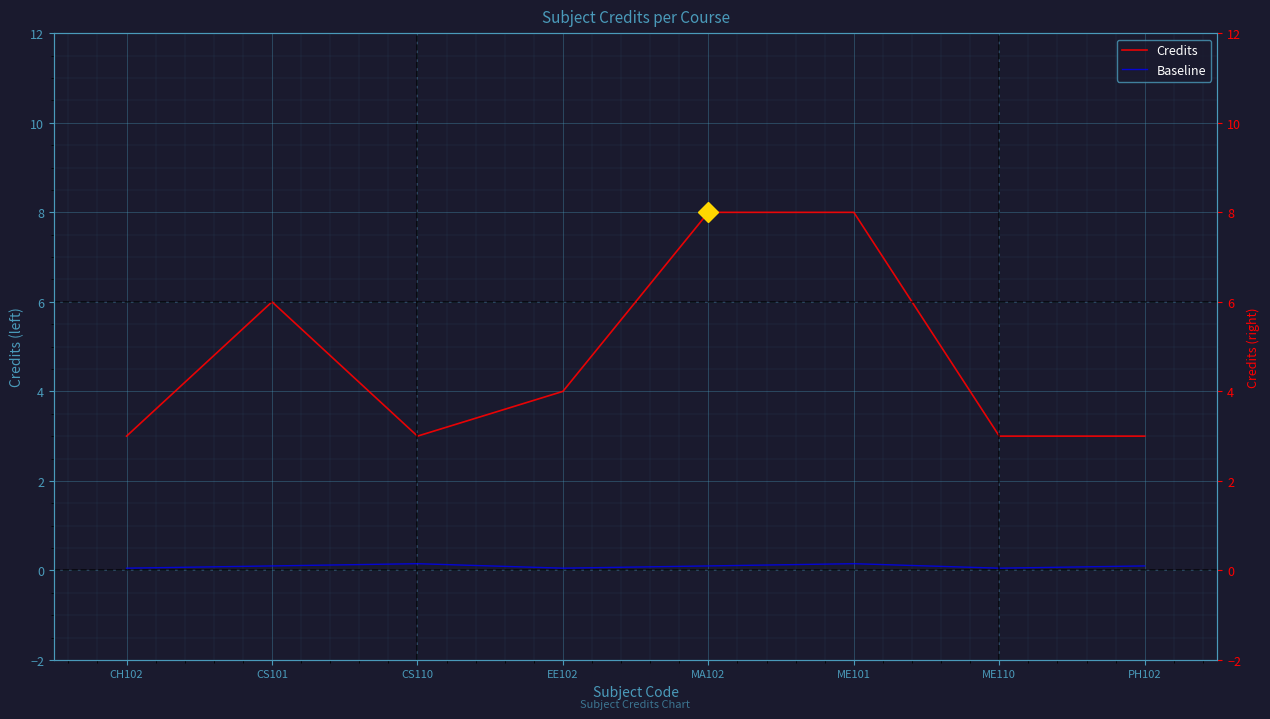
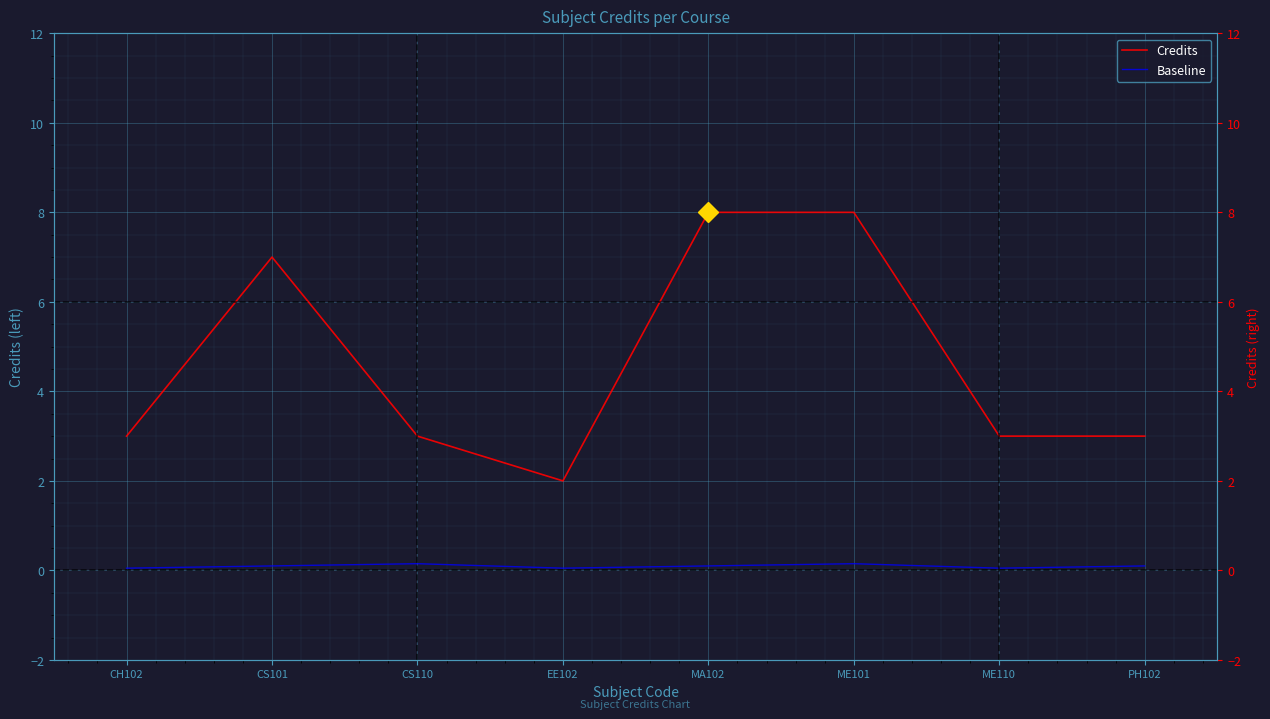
Credits, CS101: 6 -> 7
Credits, EE102: 4 -> 2
